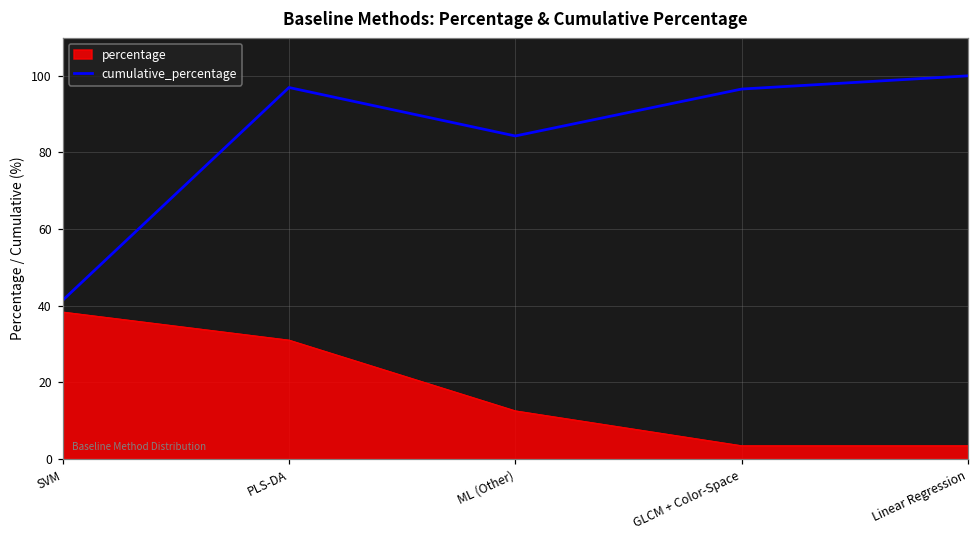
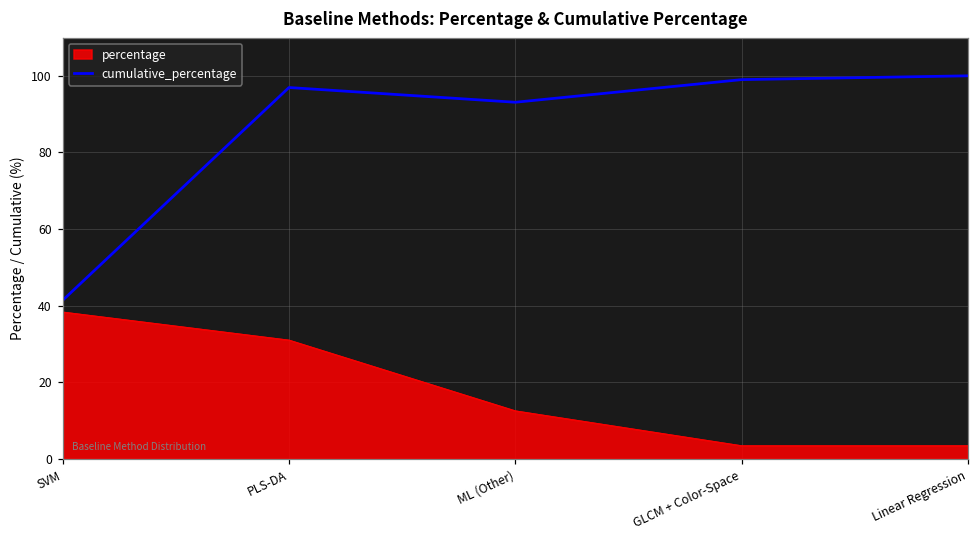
cumulative_percentage, ML (Other): 84 -> 93
cumulative_percentage, GLCM + Color-Space: 97 -> 99
